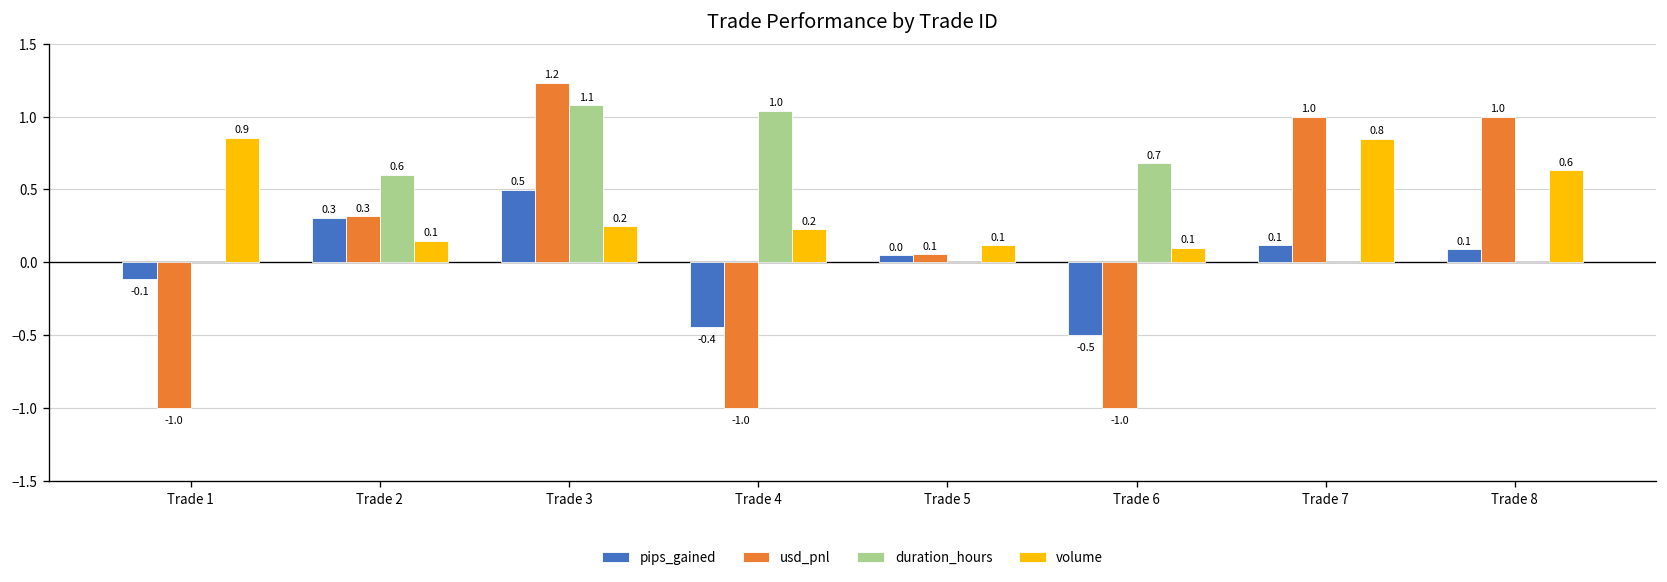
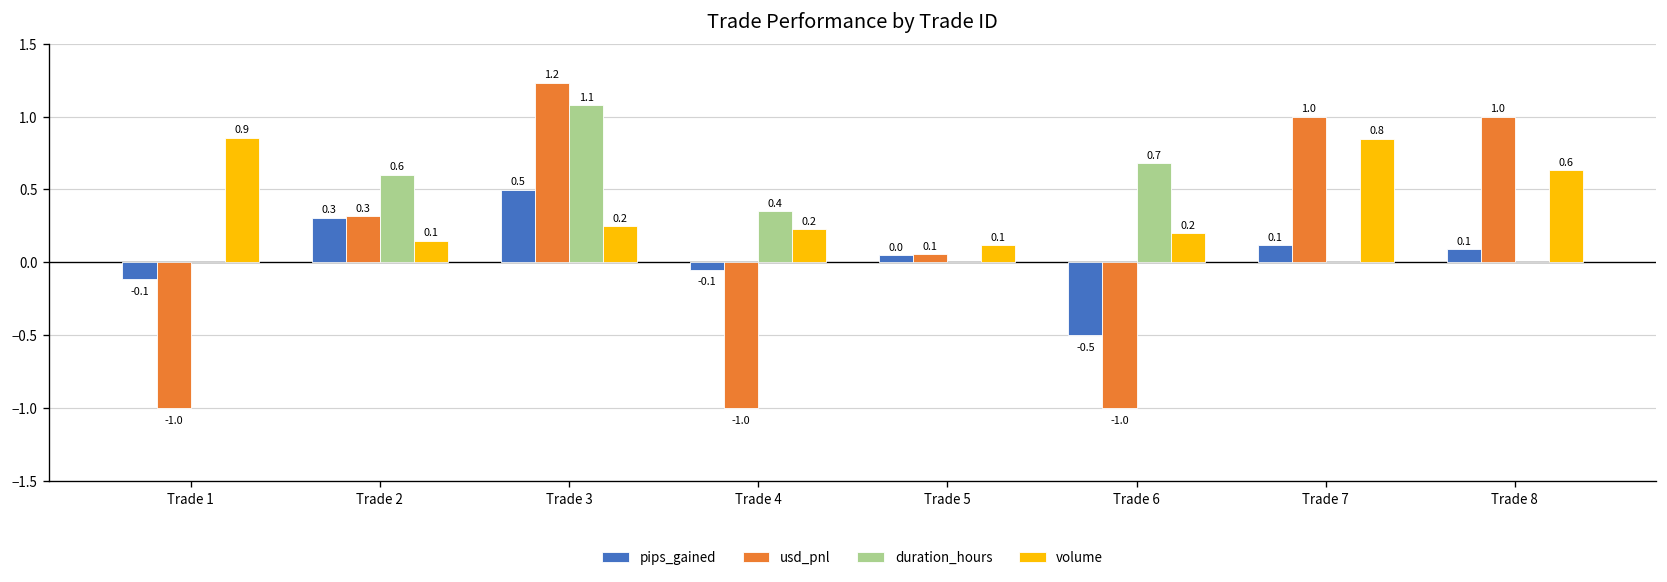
pips_gained, Trade 4: -0.4 -> -0.1
duration_hours, Trade 4: 1.0 -> 0.4
volume, Trade 6: 0.1 -> 0.2
